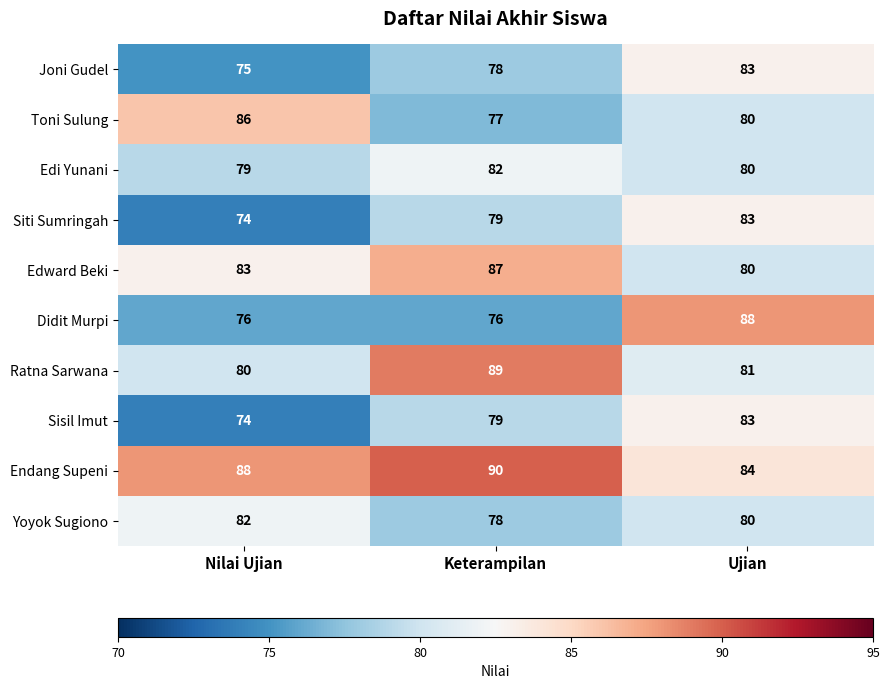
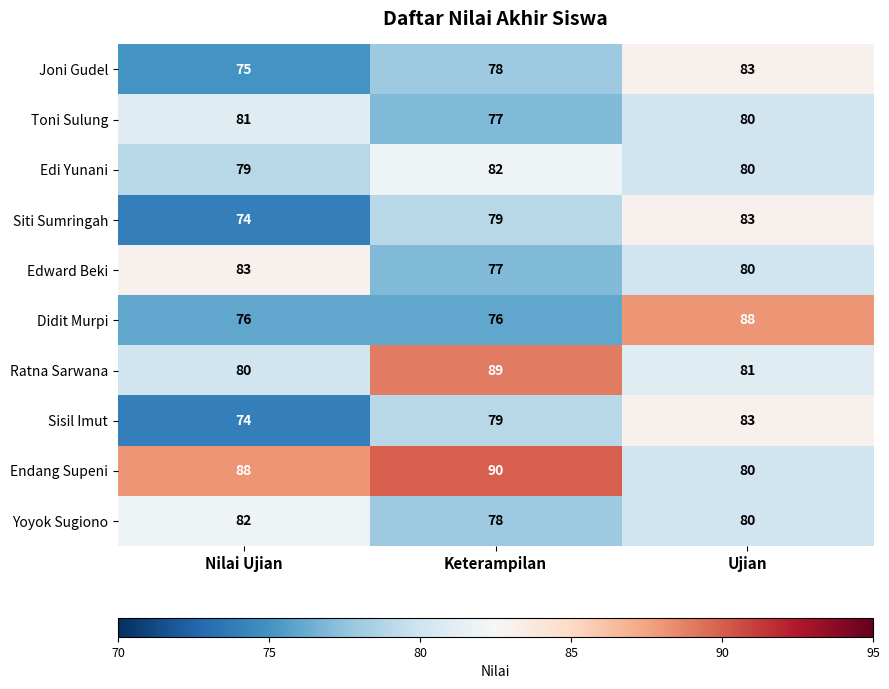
Toni Sulung, Nilai Ujian: 86 -> 81
Edward Beki, Keterampilan: 87 -> 77
Endang Supeni, Ujian: 84 -> 80
